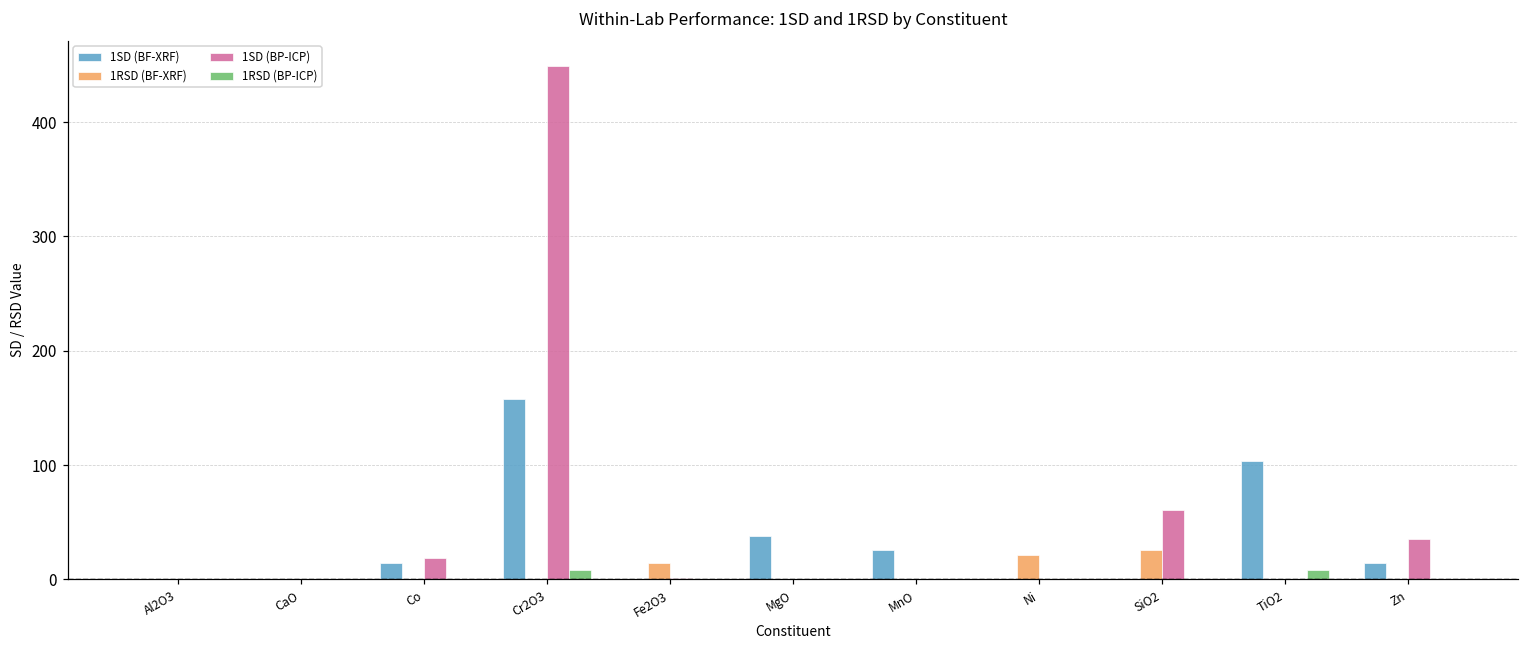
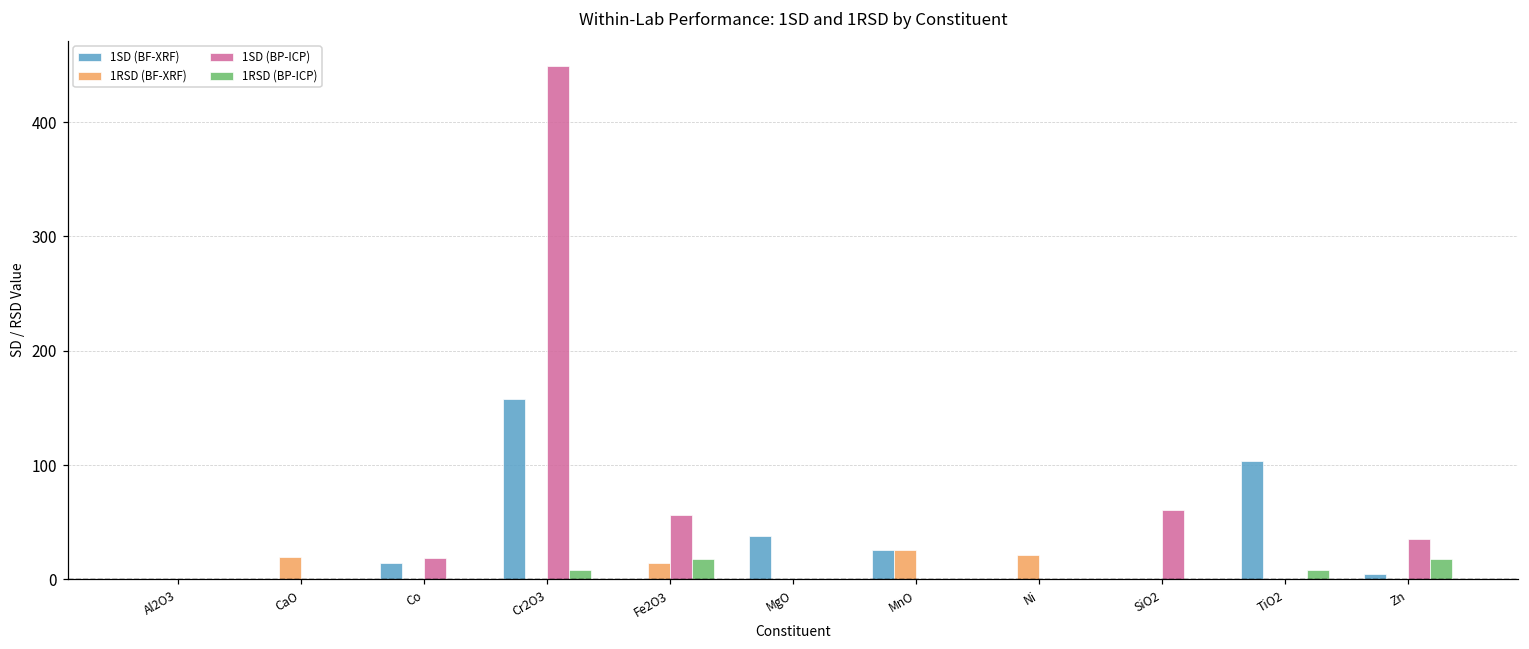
1RSD (BF-XRF), CaO: 0 -> 19
1SD (BP-ICP), Fe2O3: 1 -> 56
1RSD (BP-ICP), Fe2O3: 0 -> 18
1RSD (BF-XRF), MnO: 0 -> 26
1RSD (BF-XRF), SiO2: 25 -> 0
1SD (BF-XRF), Zn: 14 -> 4
1RSD (BP-ICP), Zn: 0 -> 18
